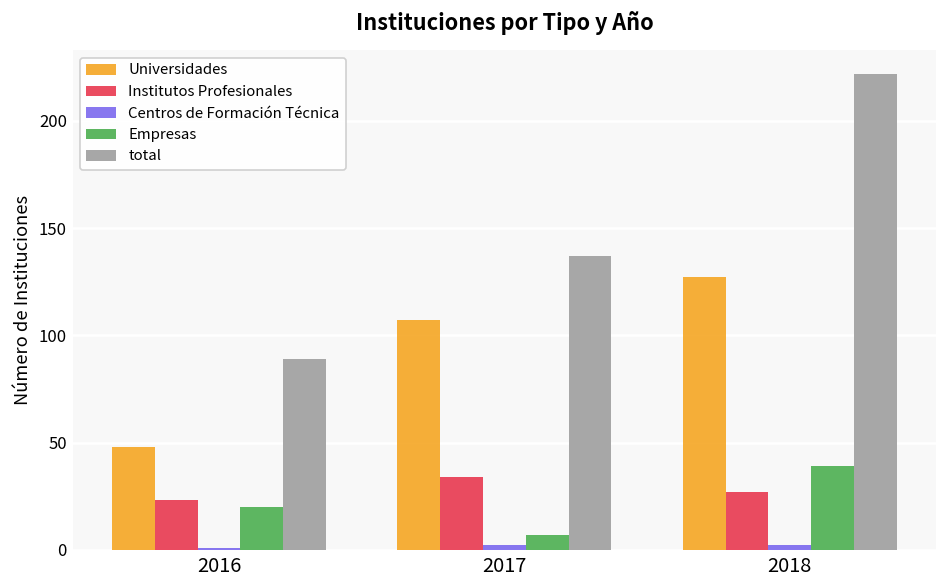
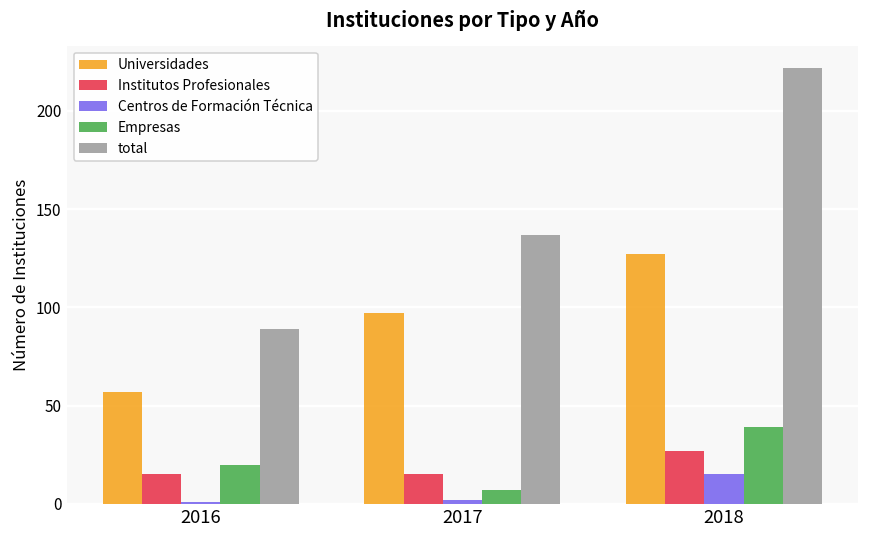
Universidades, 2016: 48 -> 57
Institutos Profesionales, 2016: 23 -> 15
Universidades, 2017: 107 -> 97
Institutos Profesionales, 2017: 34 -> 15
Centros de Formación Técnica, 2018: 2 -> 15
